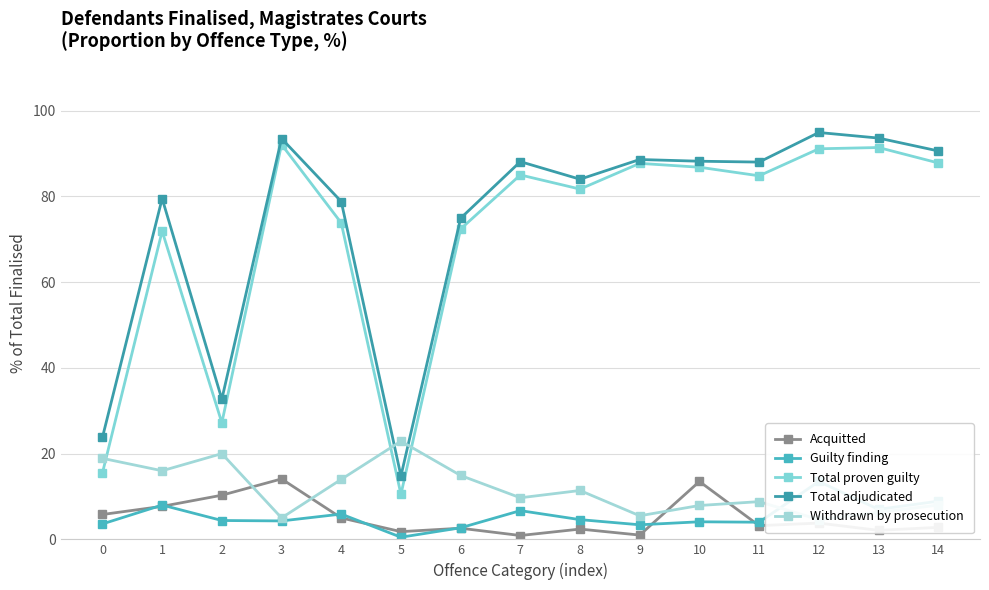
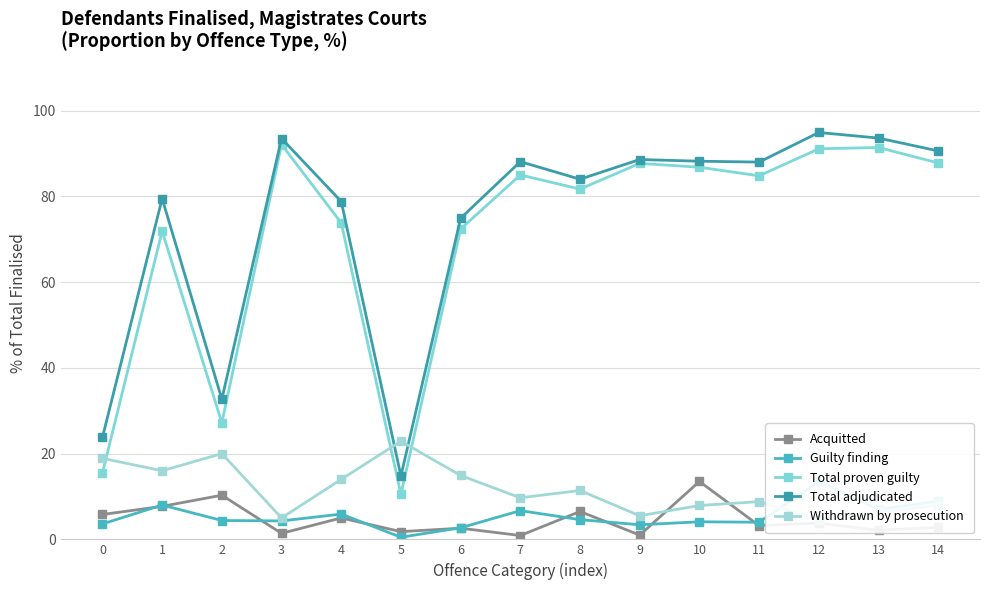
Acquitted, 3: 14 -> 1
Acquitted, 8: 2 -> 7
